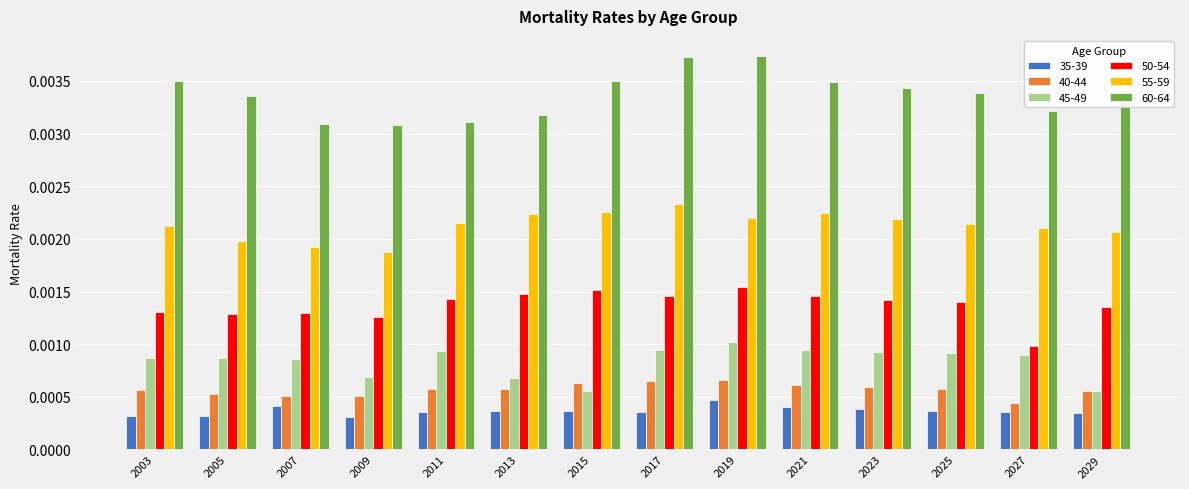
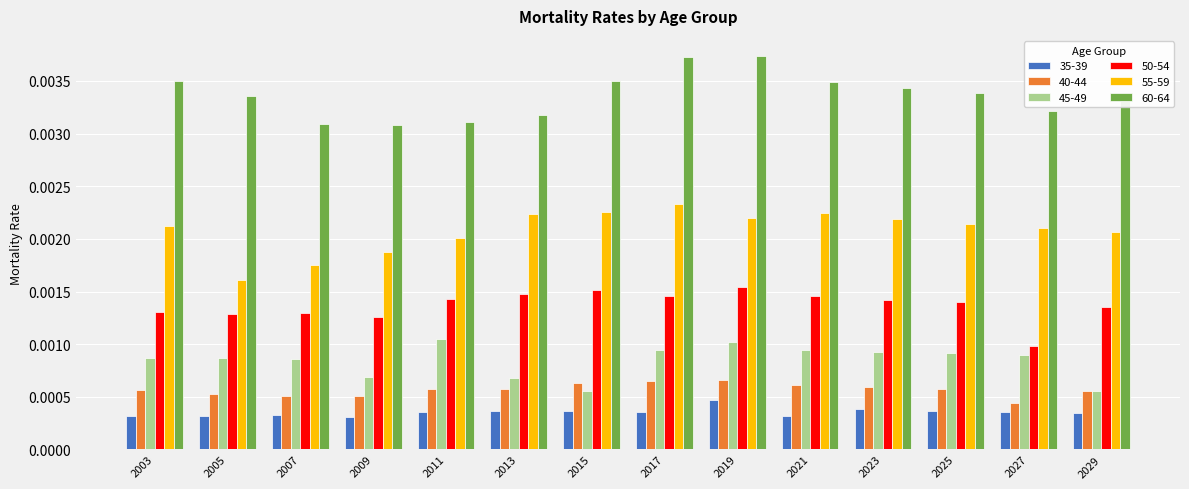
55-59, 2005: 0.00198 -> 0.00161
35-39, 2007: 0.00041 -> 0.00033
55-59, 2007: 0.00192 -> 0.00175
45-49, 2011: 0.00094 -> 0.00105
55-59, 2011: 0.00215 -> 0.00201
35-39, 2021: 0.00040 -> 0.00032
